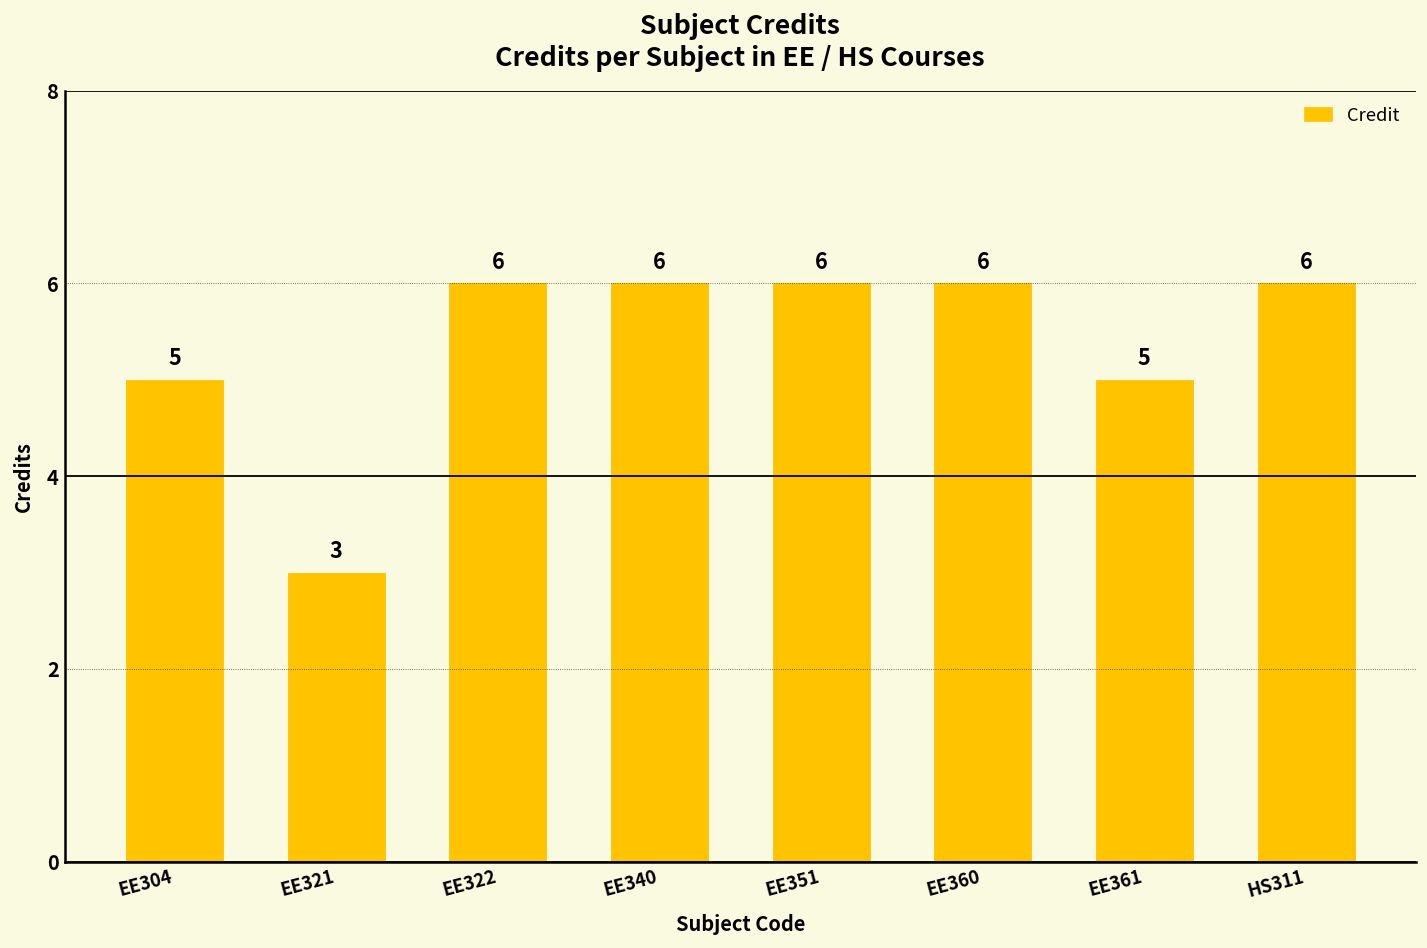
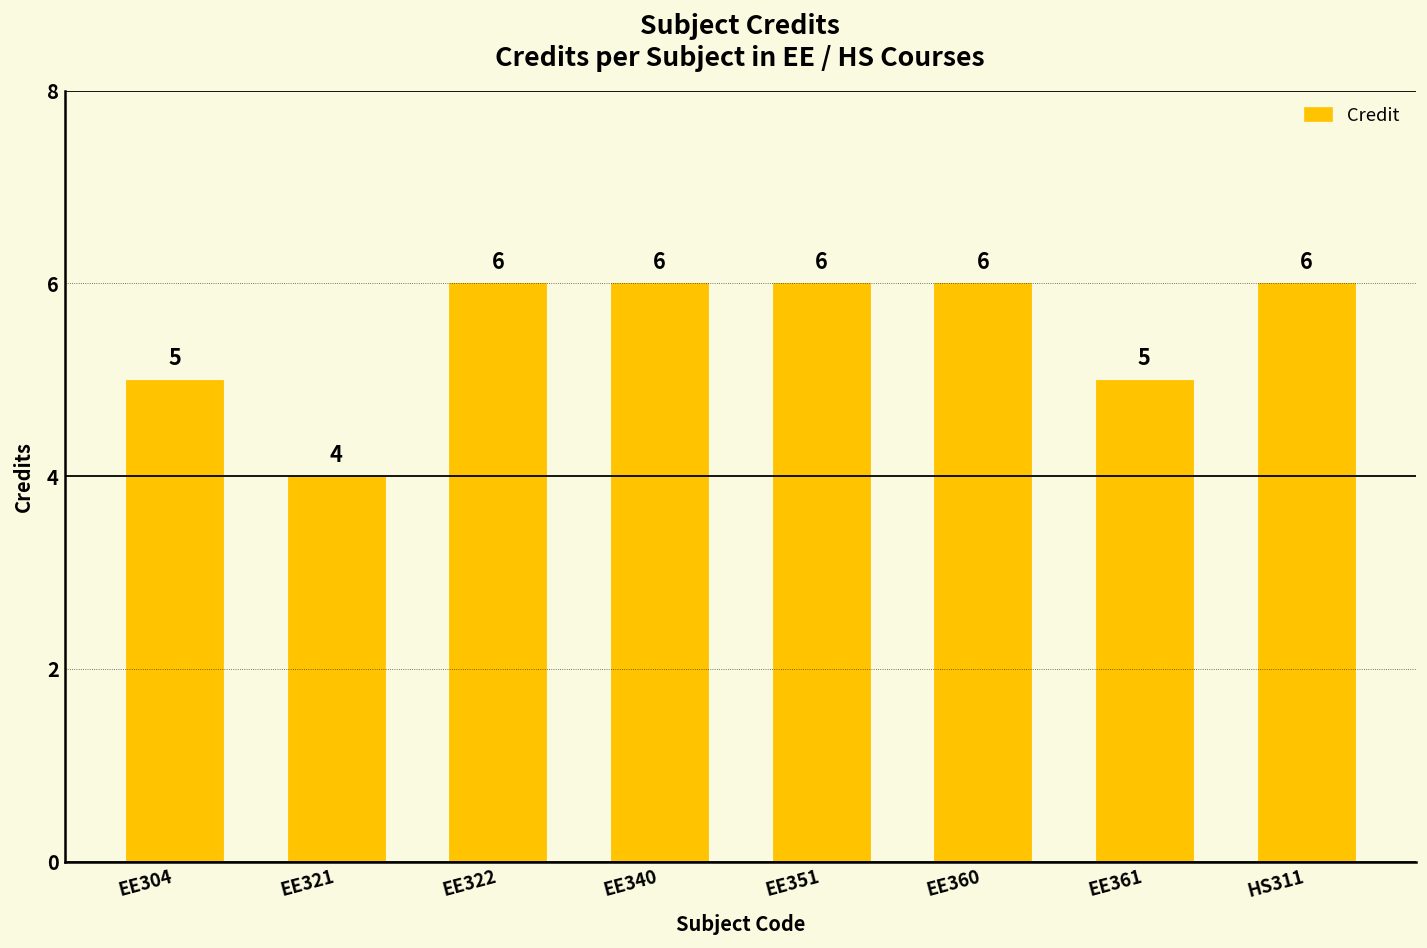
EE321: 3 -> 4
